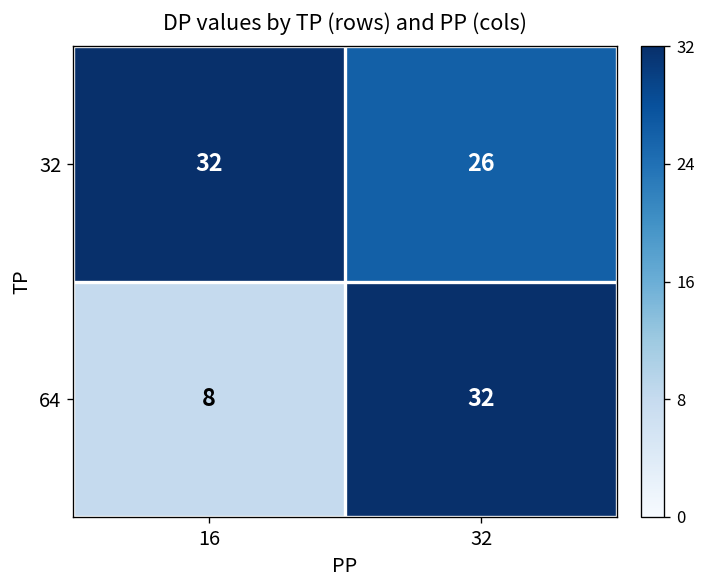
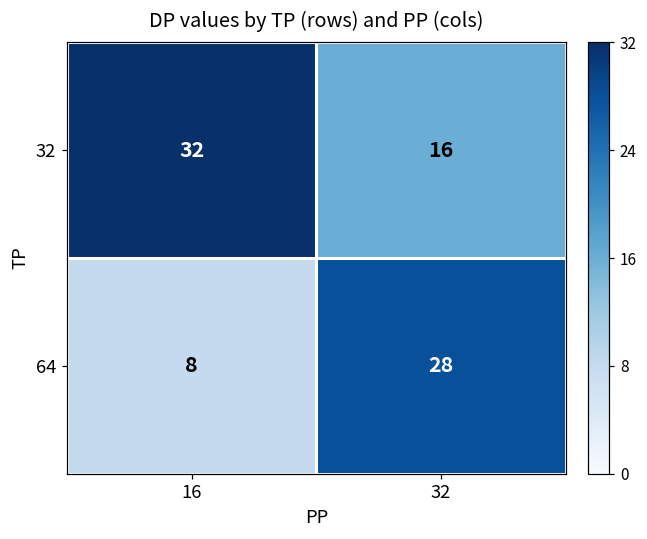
32, 32: 26 -> 16
64, 32: 32 -> 28
